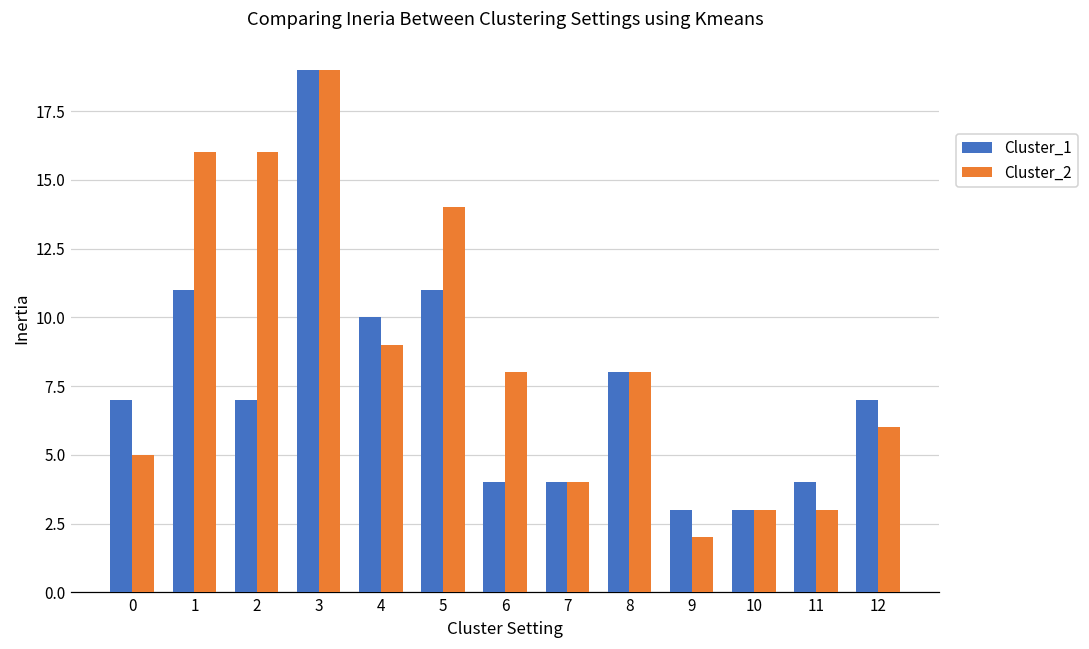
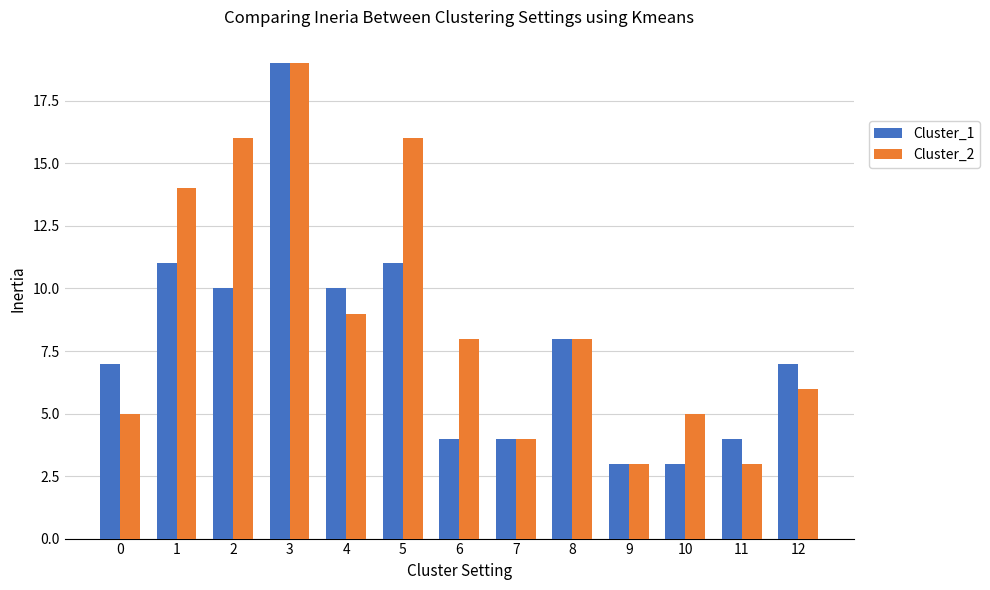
Cluster_2, 1: 16 -> 14
Cluster_1, 2: 7 -> 10
Cluster_2, 5: 14 -> 16
Cluster_2, 9: 2 -> 3
Cluster_2, 10: 3 -> 5
